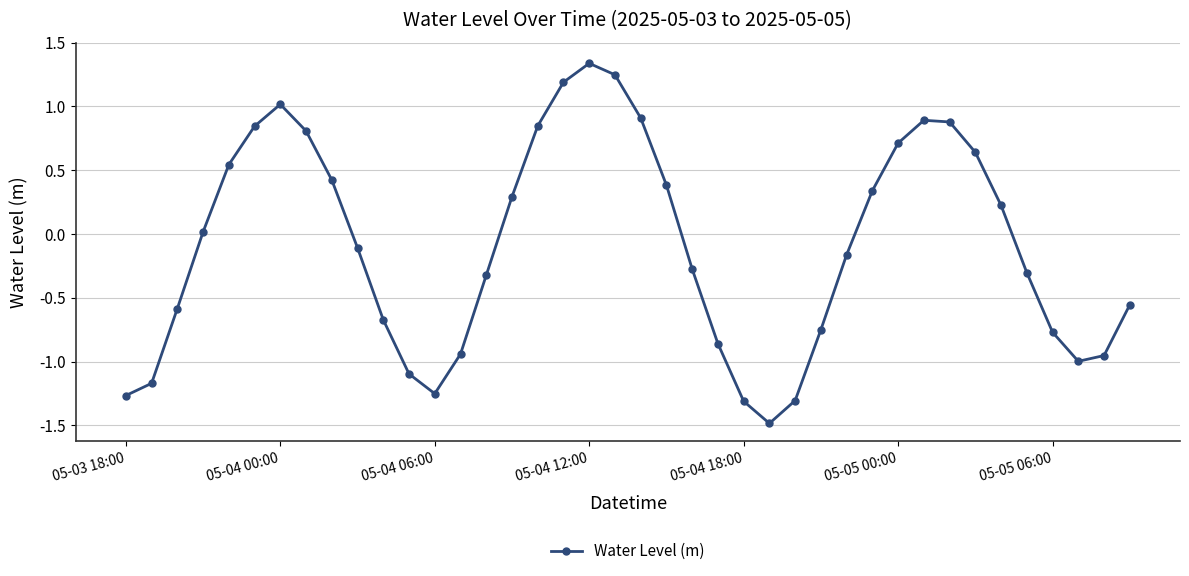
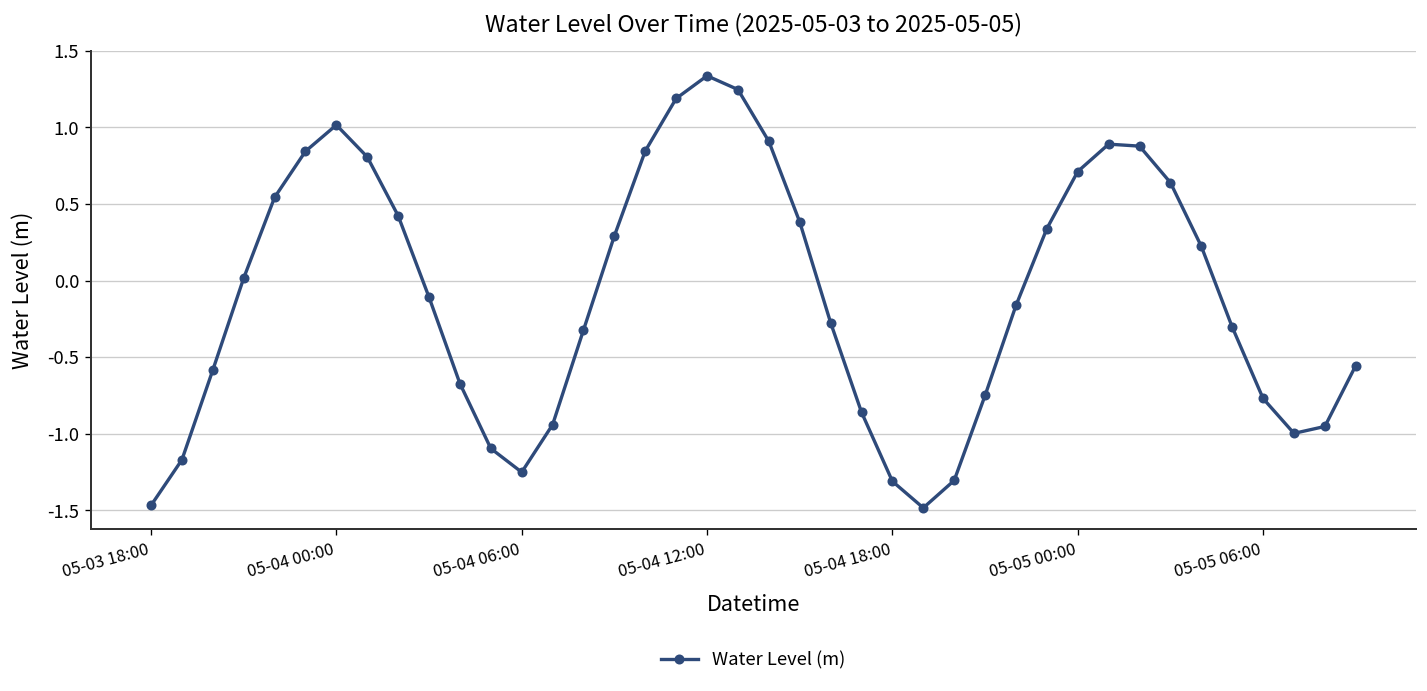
05-03 18:00: -1.27 -> -1.47
